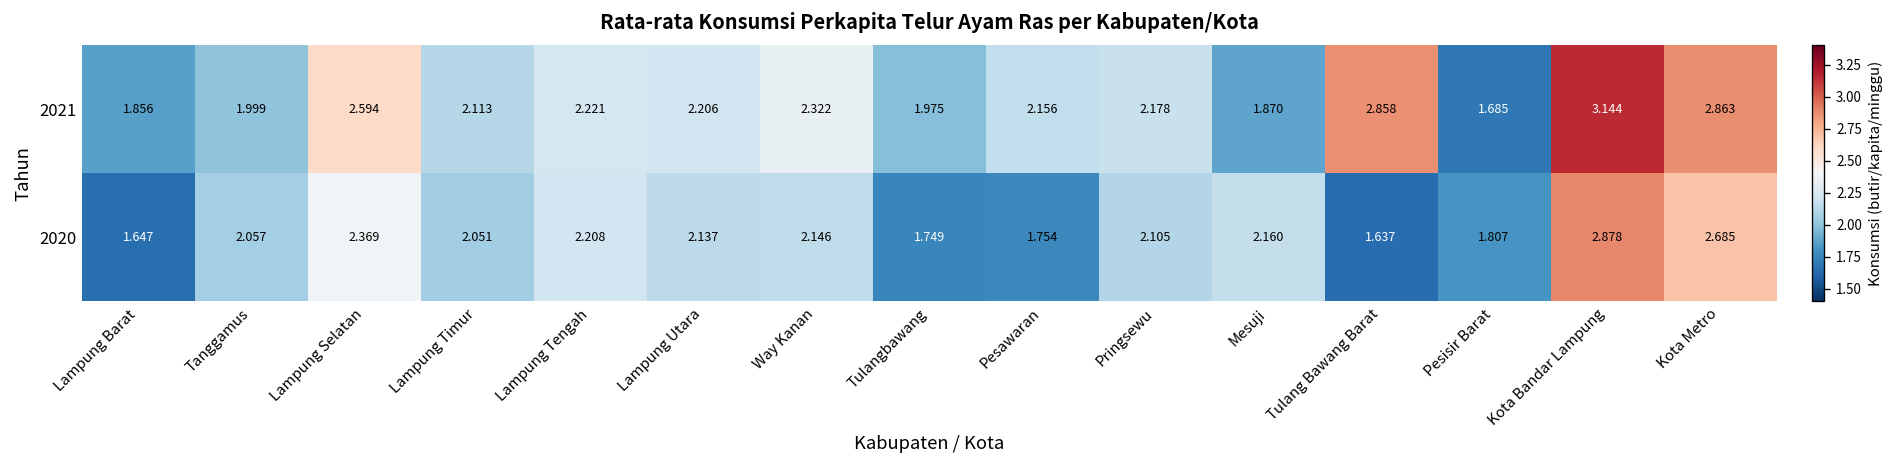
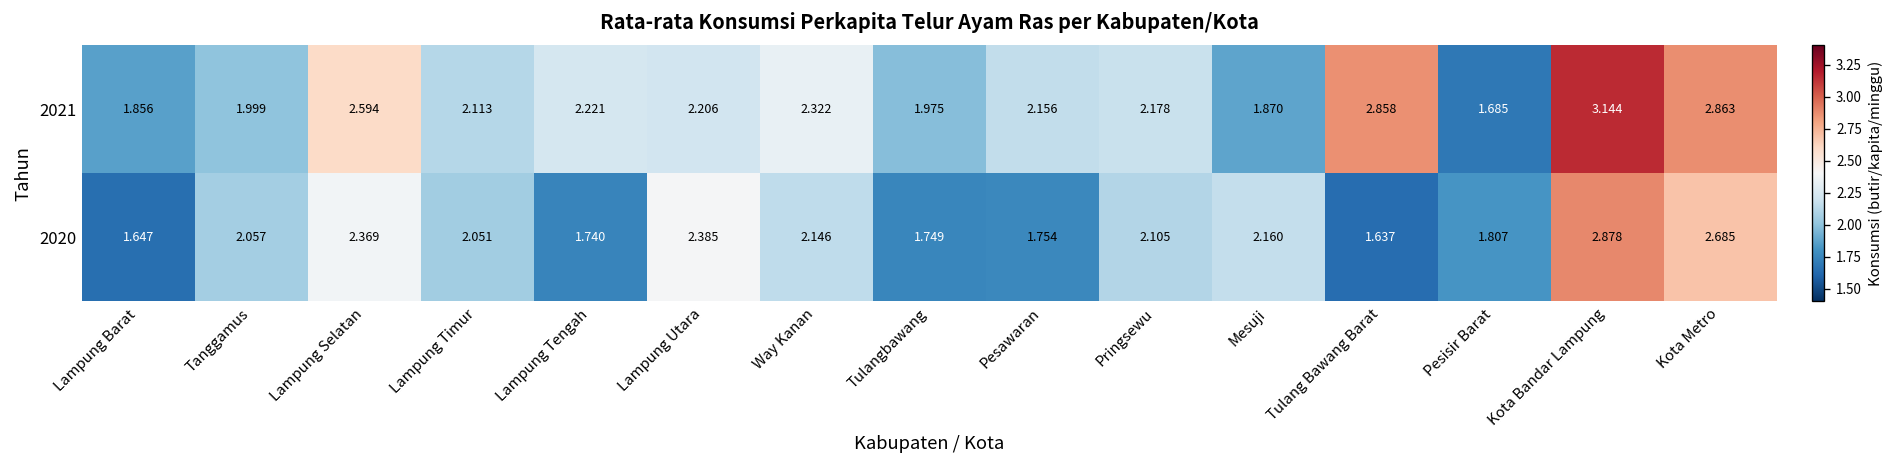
2020, Lampung Tengah: 2.208 -> 1.740
2020, Lampung Utara: 2.137 -> 2.385
